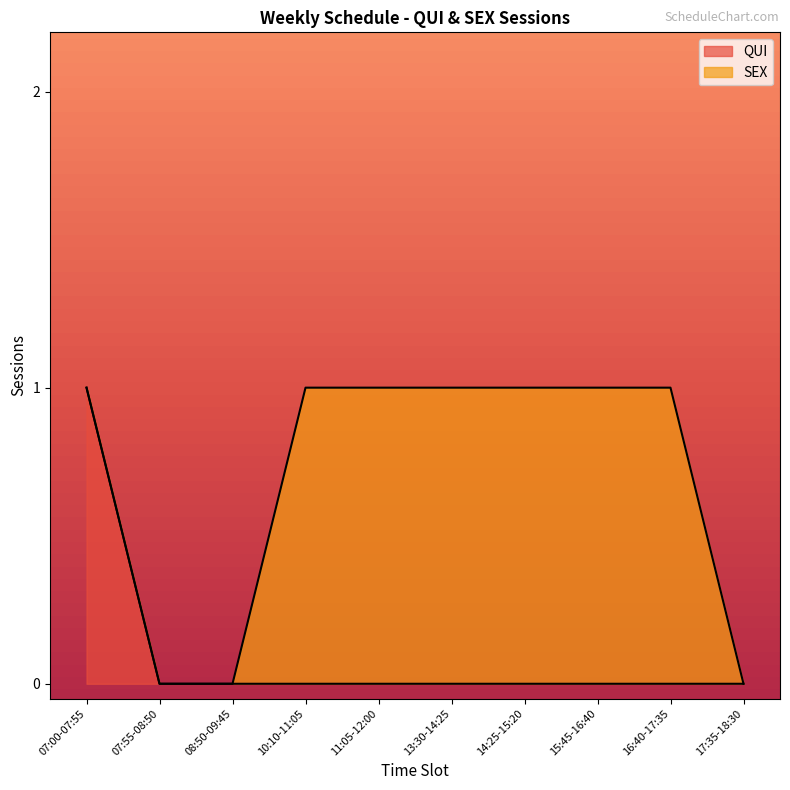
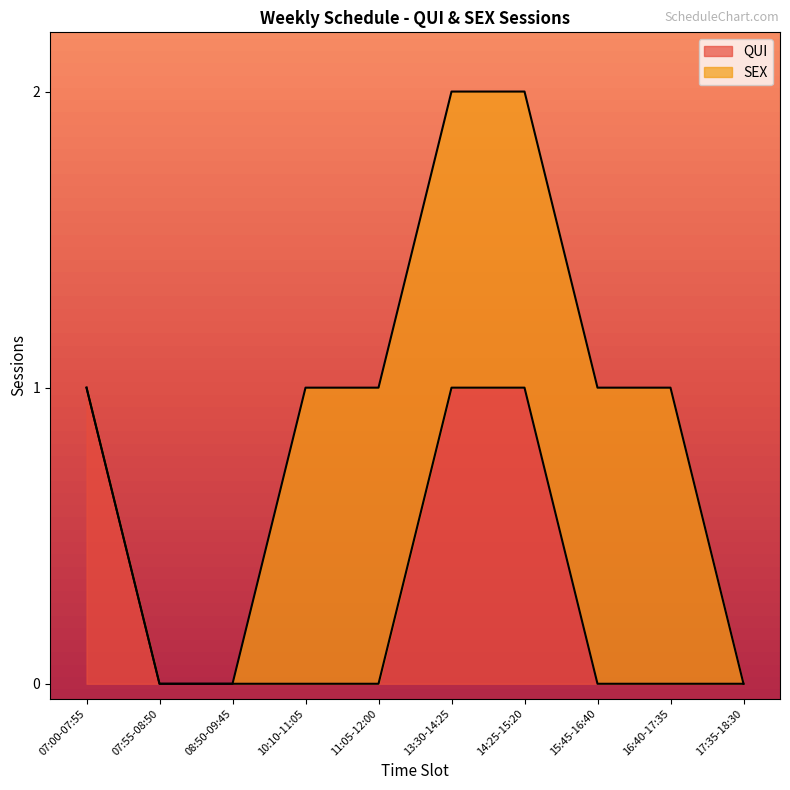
QUI, 13:30-14:25: 0 -> 1
QUI, 14:25-15:20: 0 -> 1
